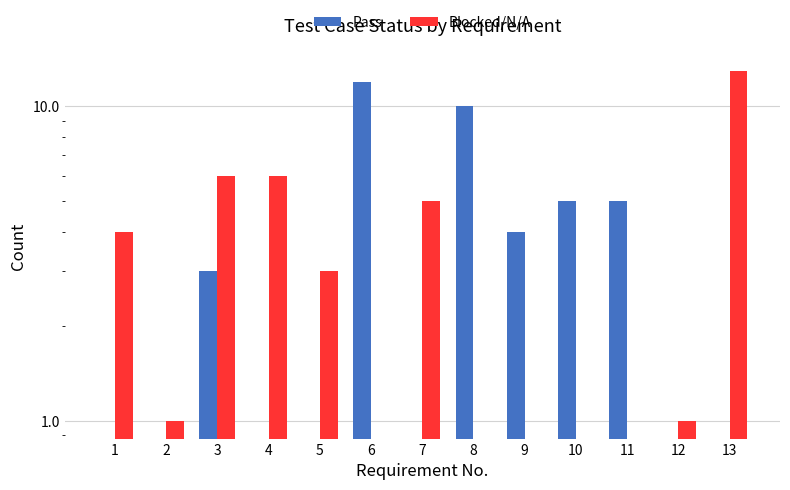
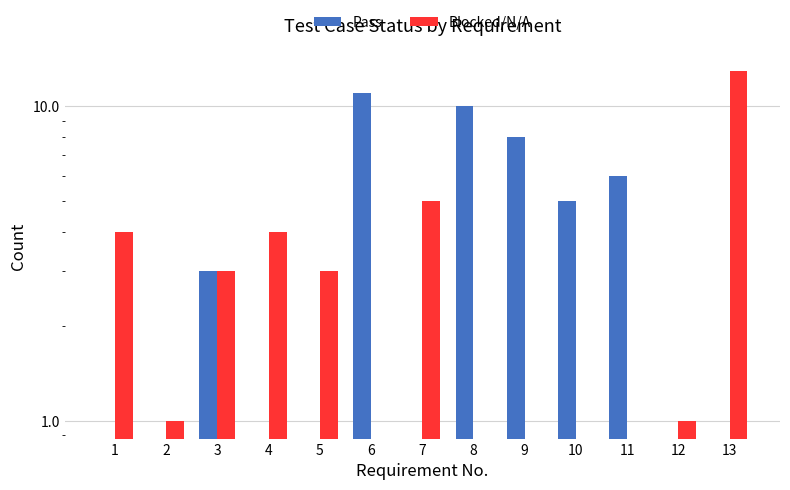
Blocked/N/A, 3: 6 -> 3
Blocked/N/A, 4: 6 -> 4
Pass, 6: 12 -> 11
Pass, 9: 4 -> 8
Pass, 11: 5 -> 6
